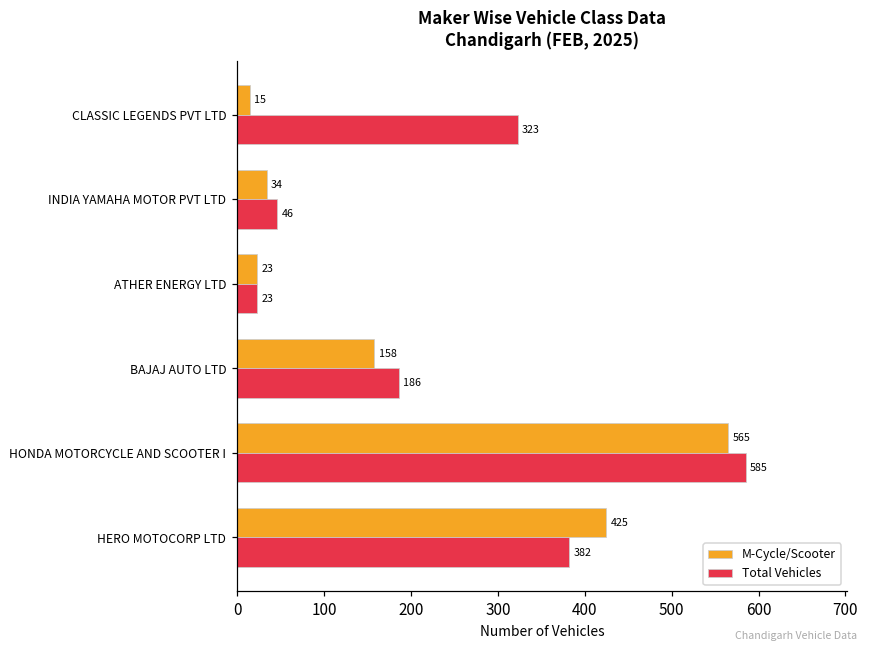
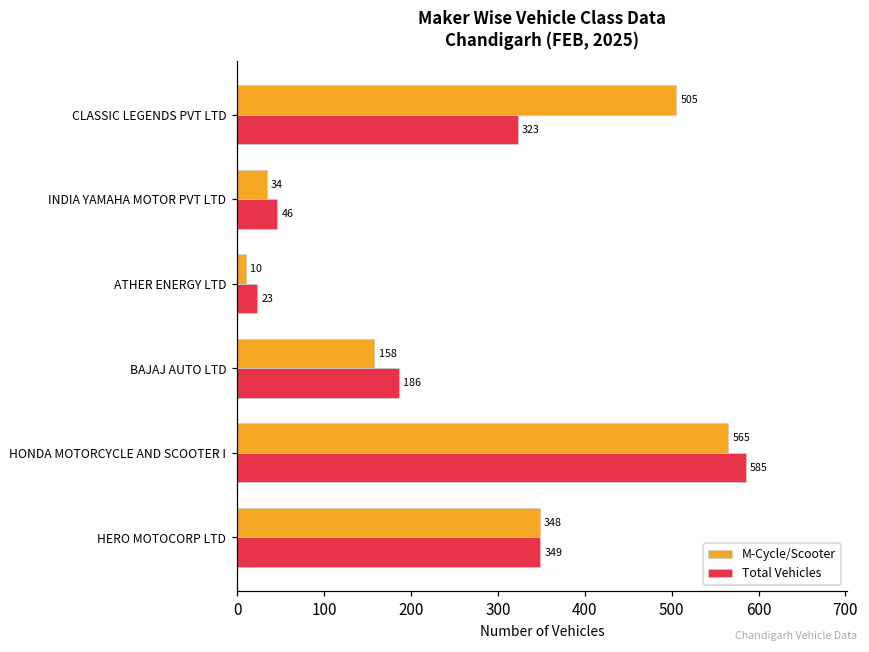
M-Cycle/Scooter, CLASSIC LEGENDS PVT LTD: 15 -> 505
M-Cycle/Scooter, ATHER ENERGY LTD: 23 -> 10
M-Cycle/Scooter, HERO MOTOCORP LTD: 425 -> 348
Total Vehicles, HERO MOTOCORP LTD: 382 -> 349
